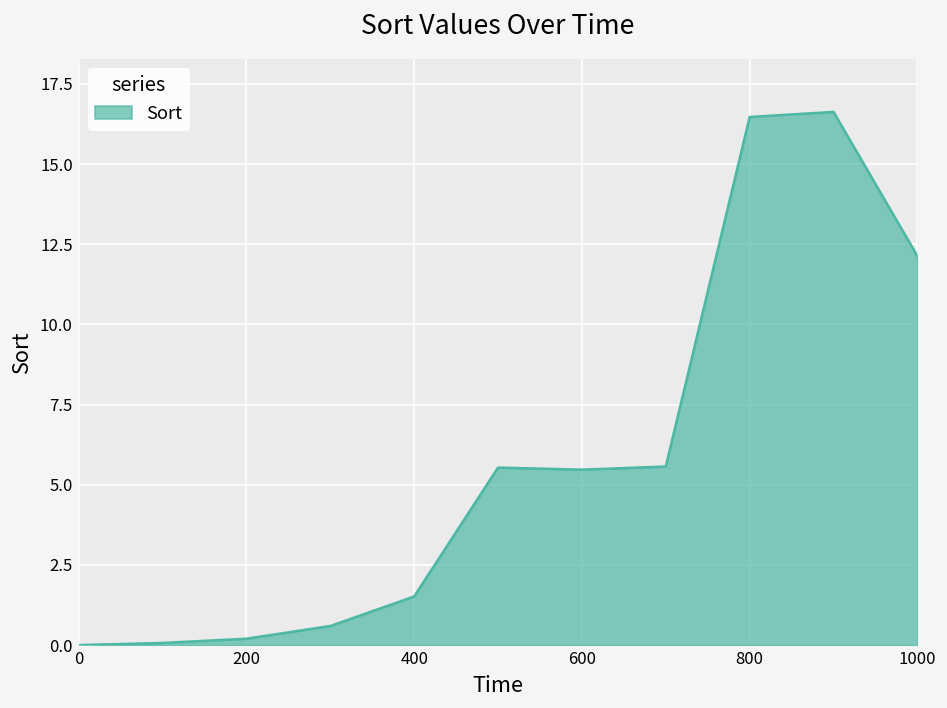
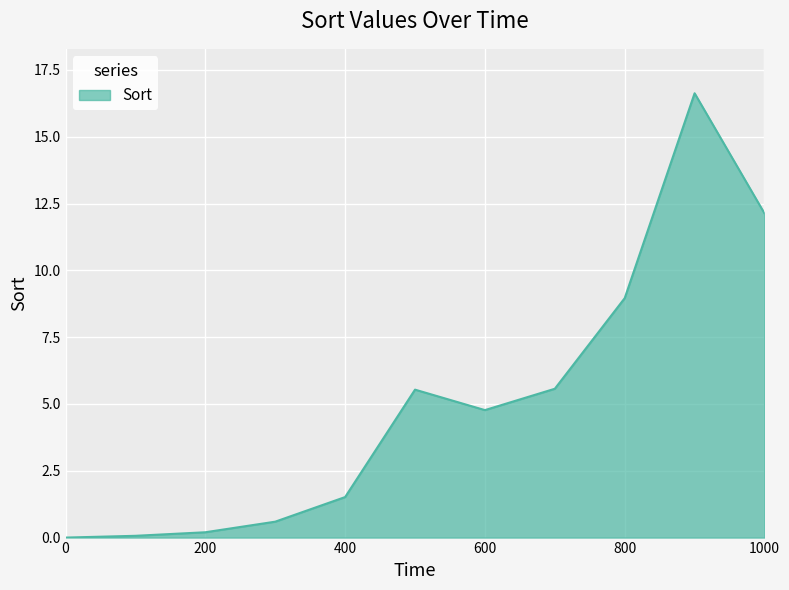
600: 5.5 -> 4.8
800: 16.5 -> 9.0
